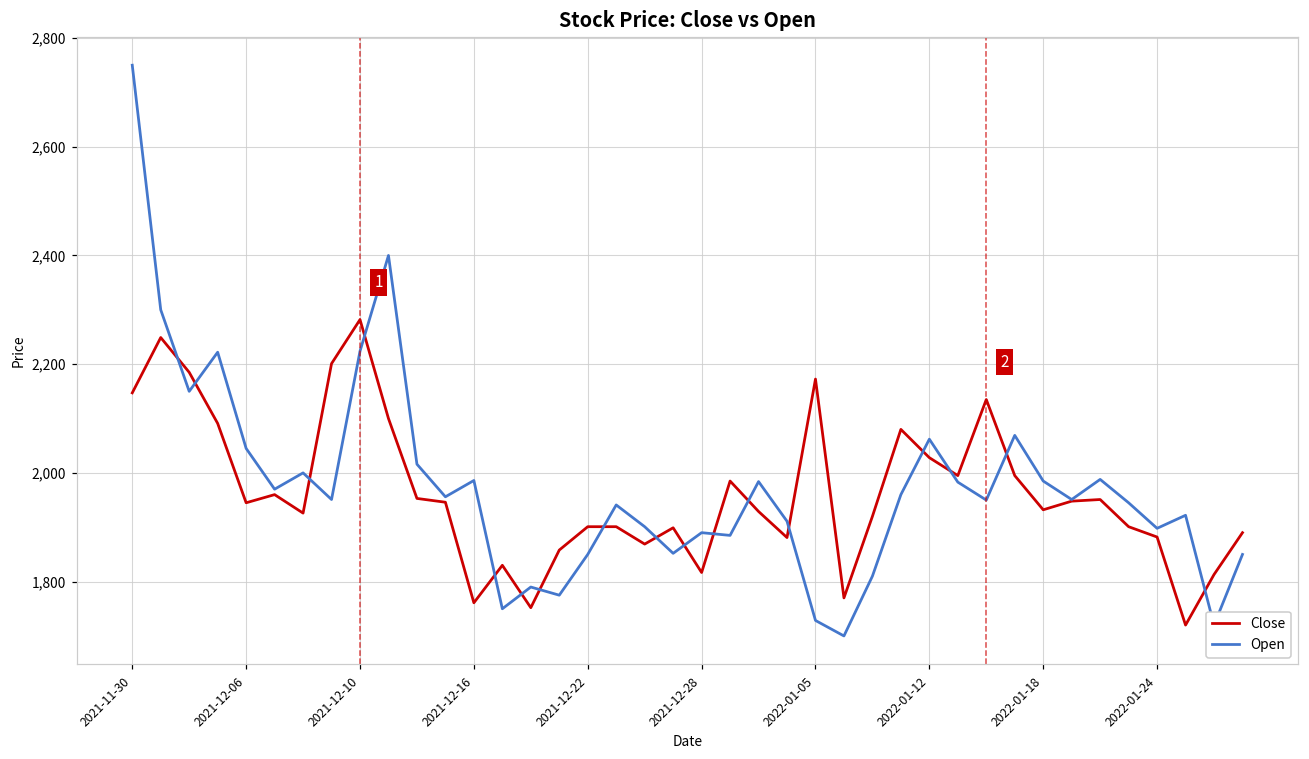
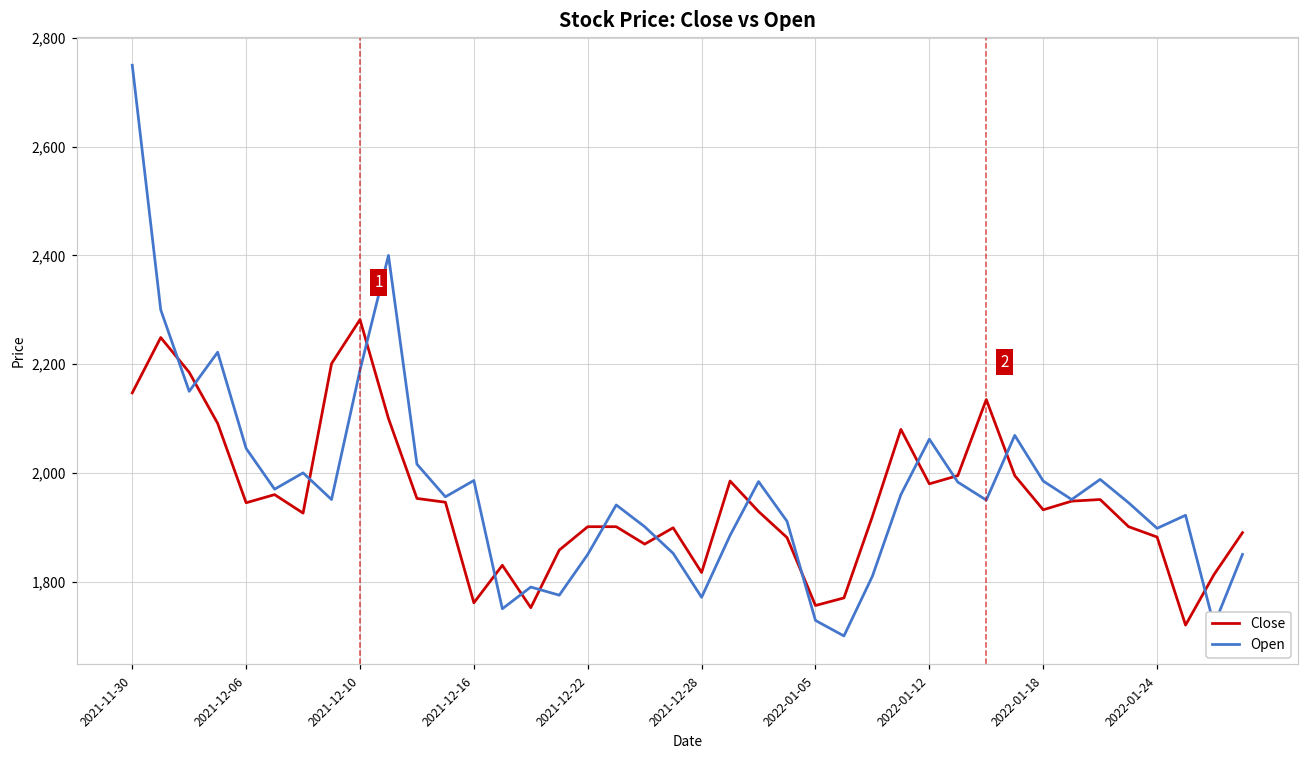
Open, 2021-12-10: 2,220 -> 2,190
Open, 2021-12-28: 1,890 -> 1,770
Close, 2022-01-05: 2,170 -> 1,760
Close, 2022-01-12: 2,030 -> 1,980
